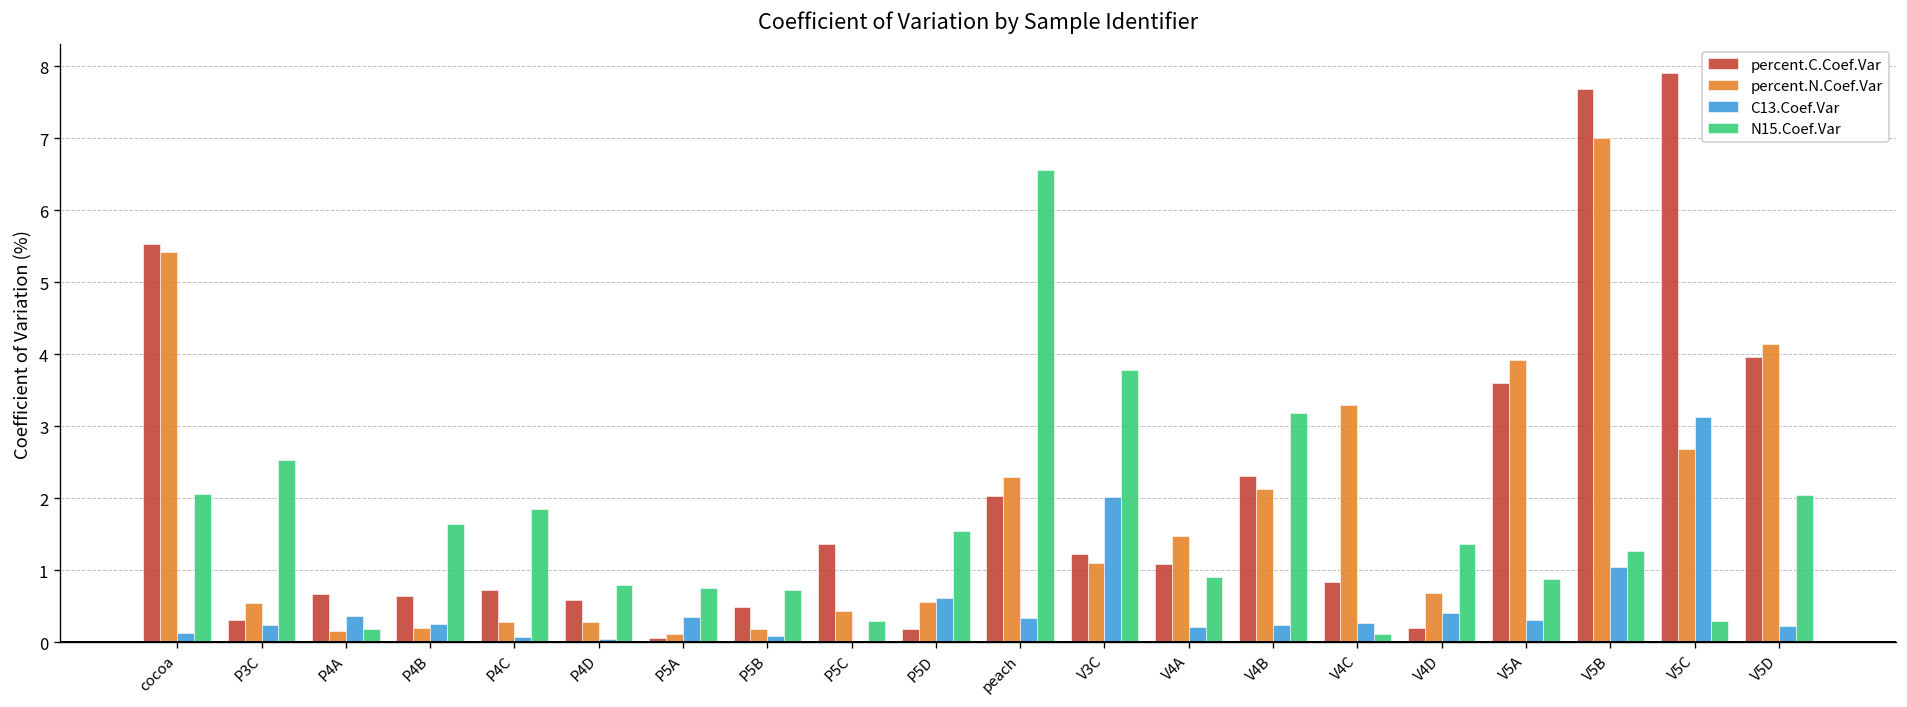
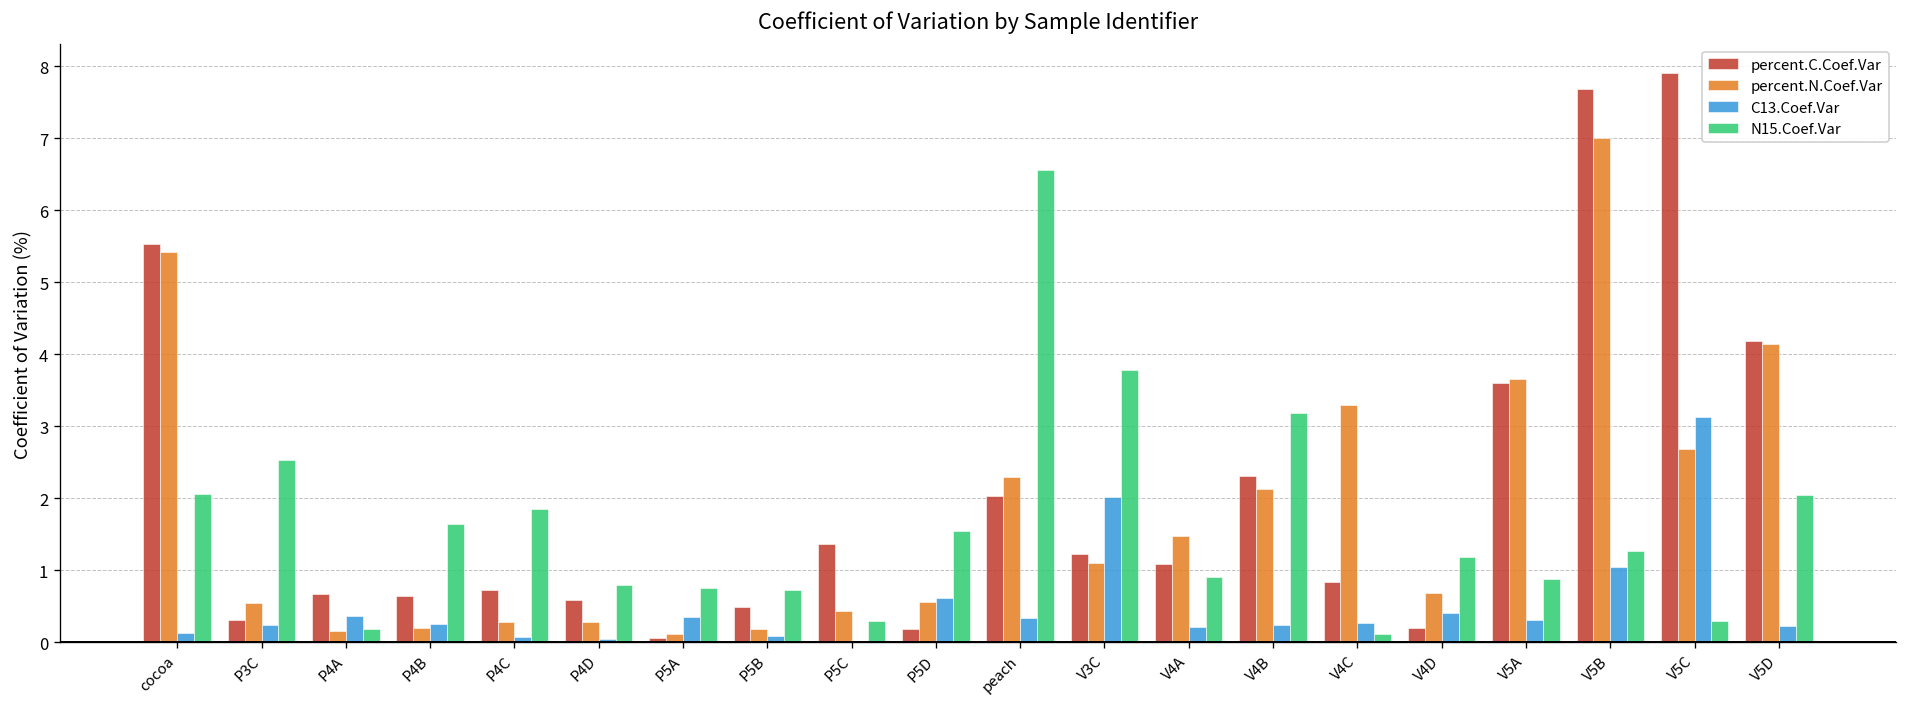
N15.Coef.Var, V4D: 1.4 -> 1.2
percent.N.Coef.Var, V5A: 3.9 -> 3.7
percent.C.Coef.Var, V5D: 4.0 -> 4.2
